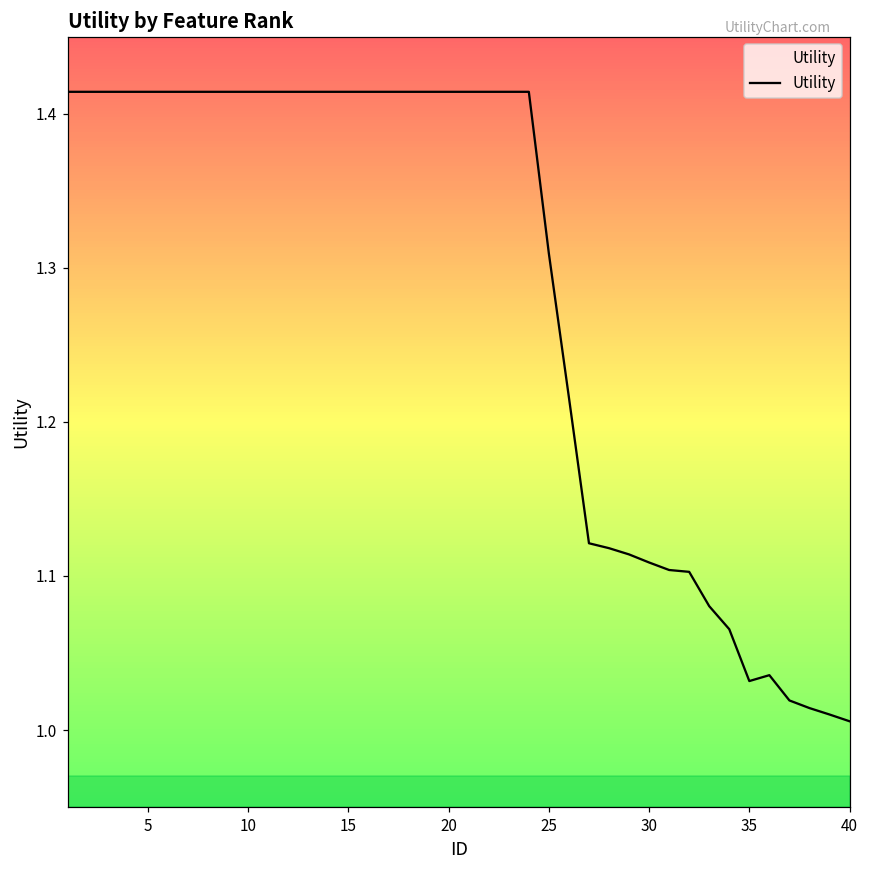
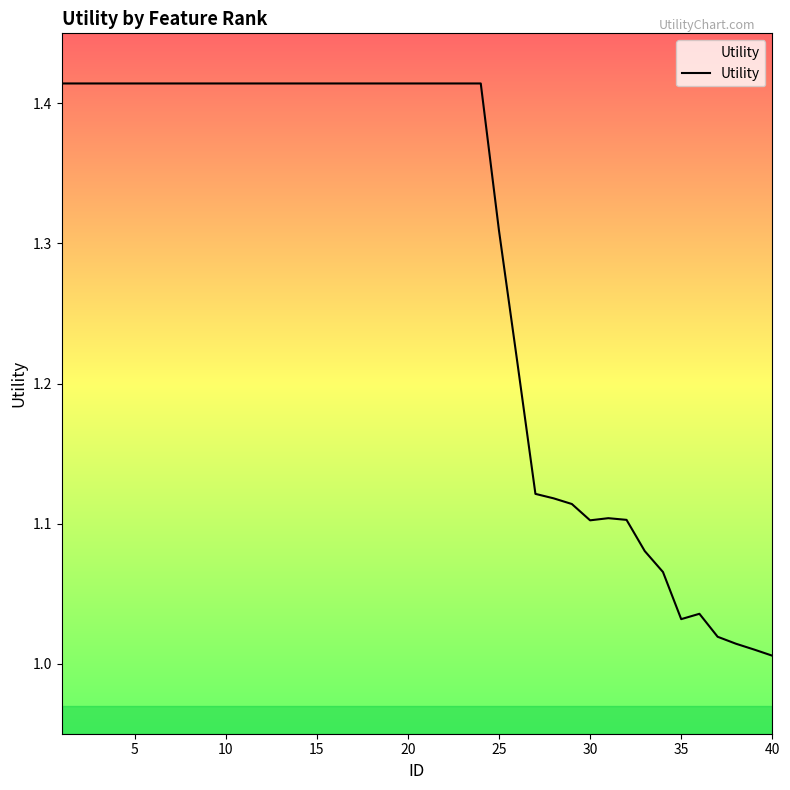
30: 1.109 -> 1.102
